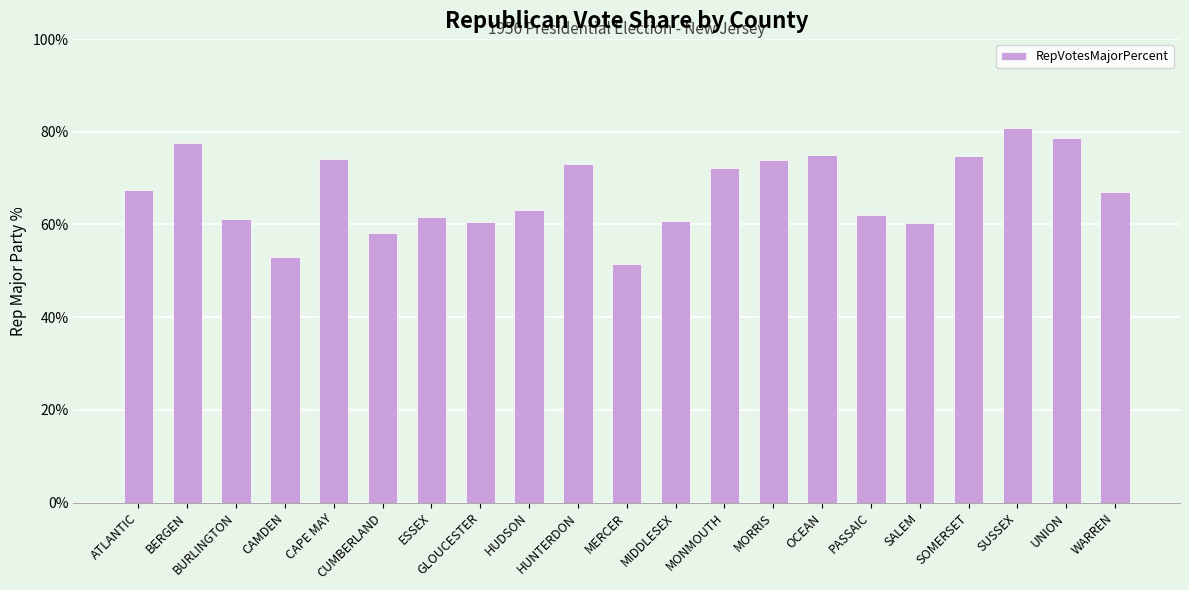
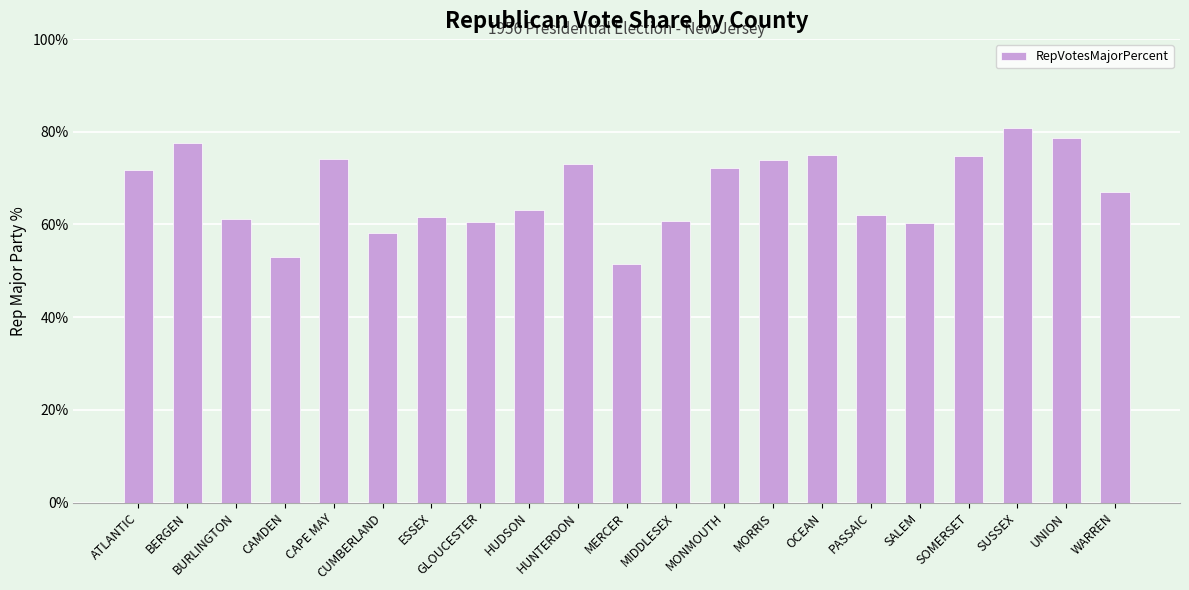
ATLANTIC: 67% -> 72%
